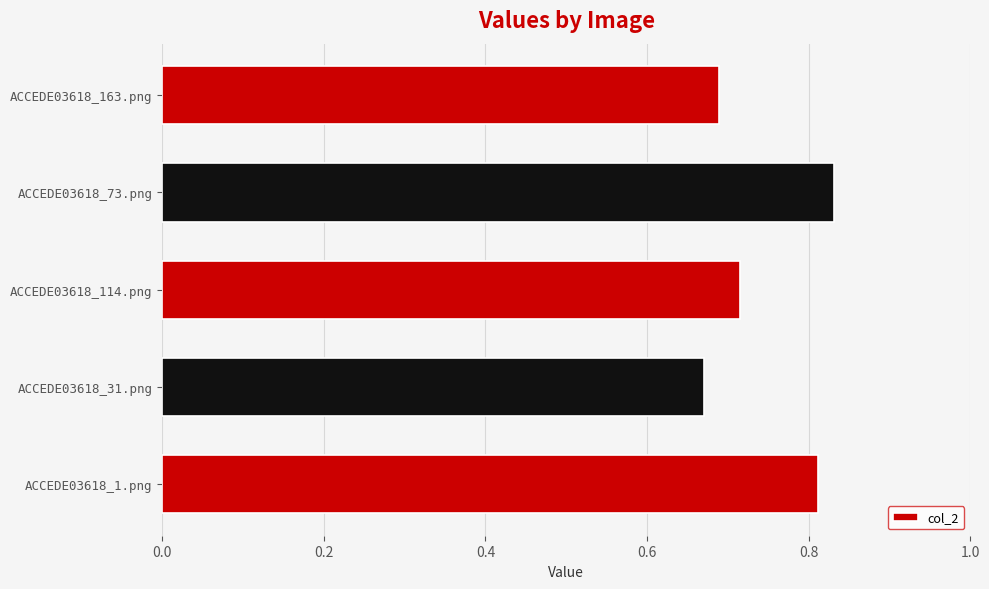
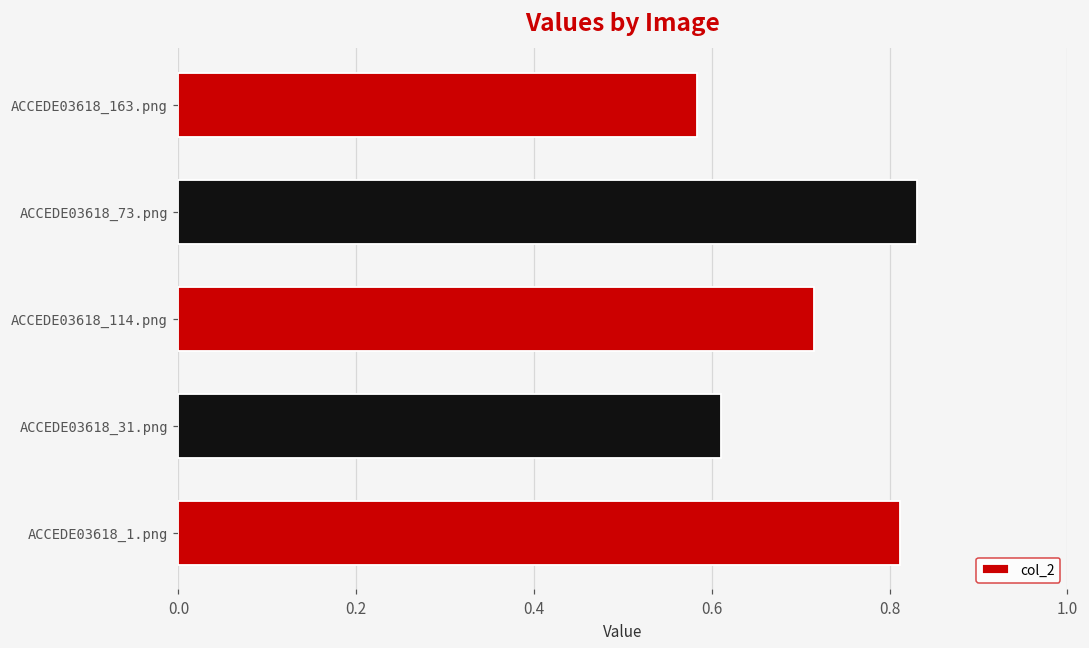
ACCEDE03618_163.png: 0.69 -> 0.58
ACCEDE03618_31.png: 0.67 -> 0.61
